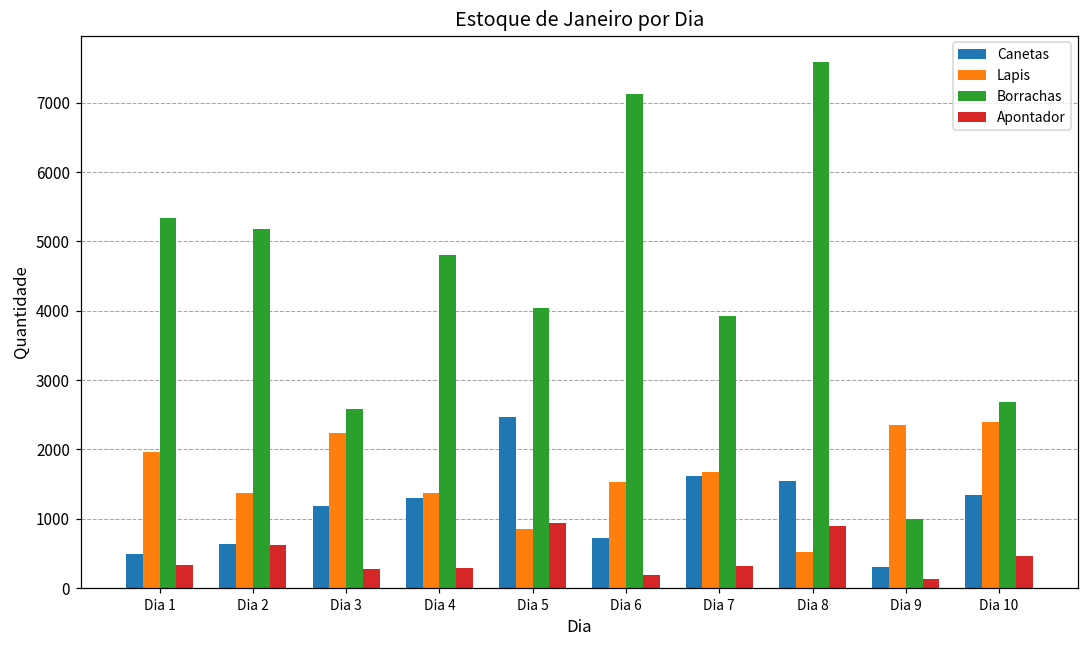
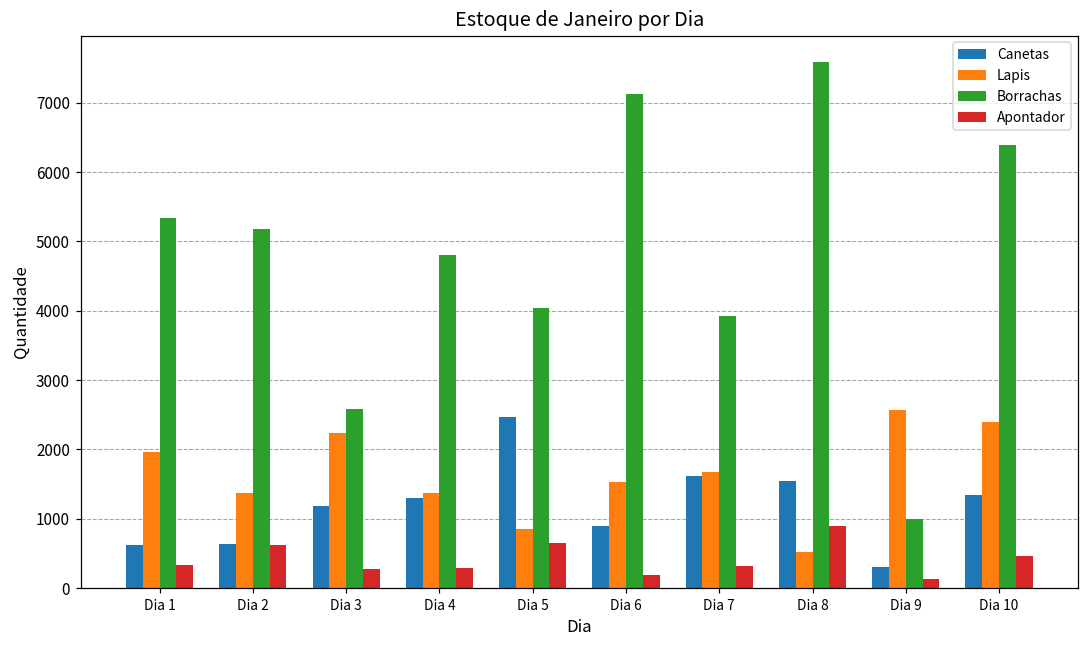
Canetas, Dia 1: 500 -> 600
Apontador, Dia 5: 900 -> 700
Canetas, Dia 6: 700 -> 900
Lapis, Dia 9: 2400 -> 2600
Borrachas, Dia 10: 2700 -> 6400
